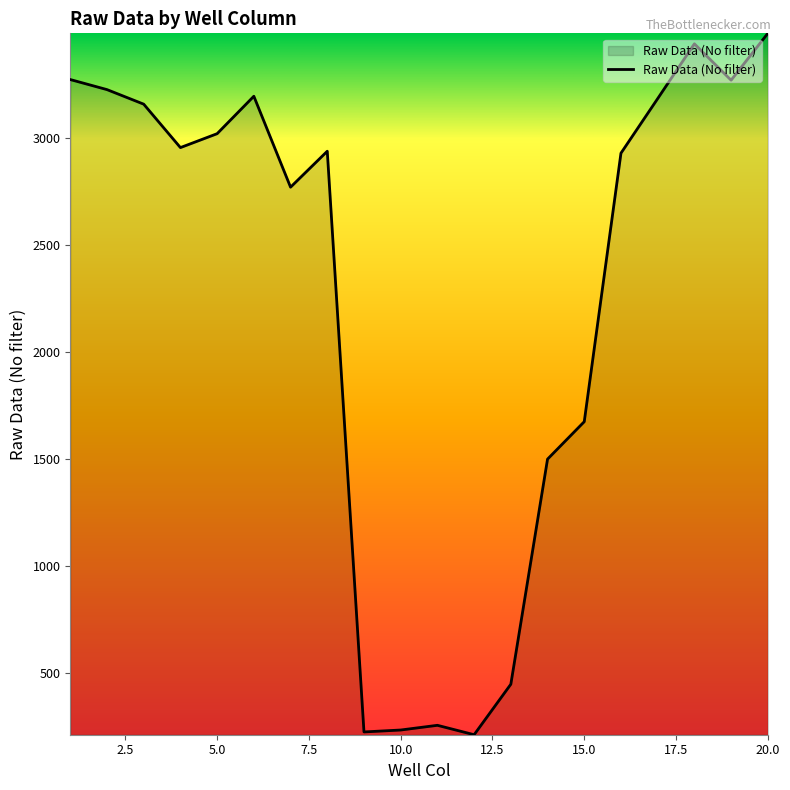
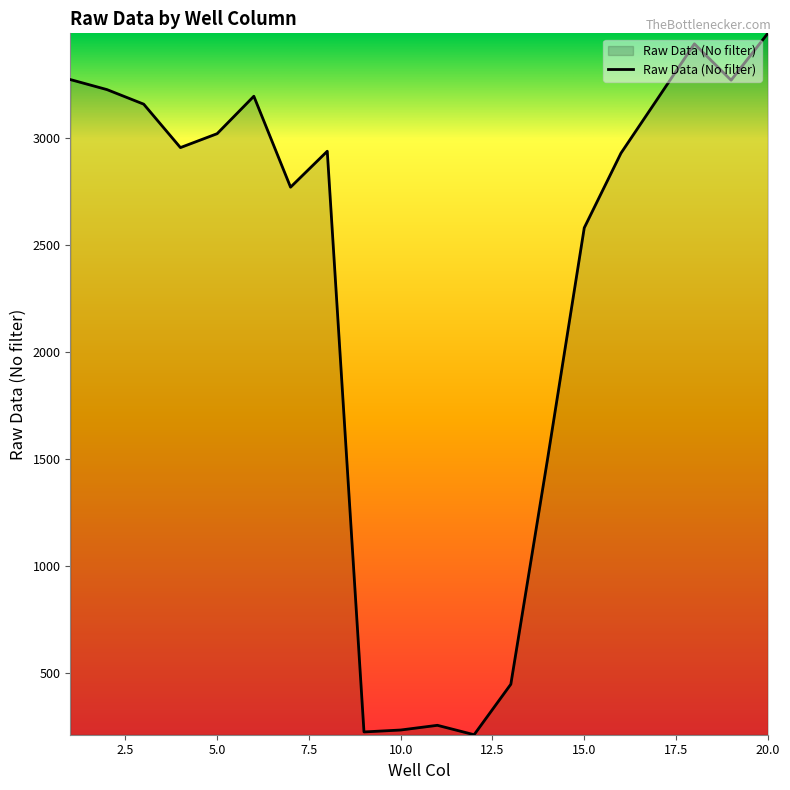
15.0: 1670 -> 2580
